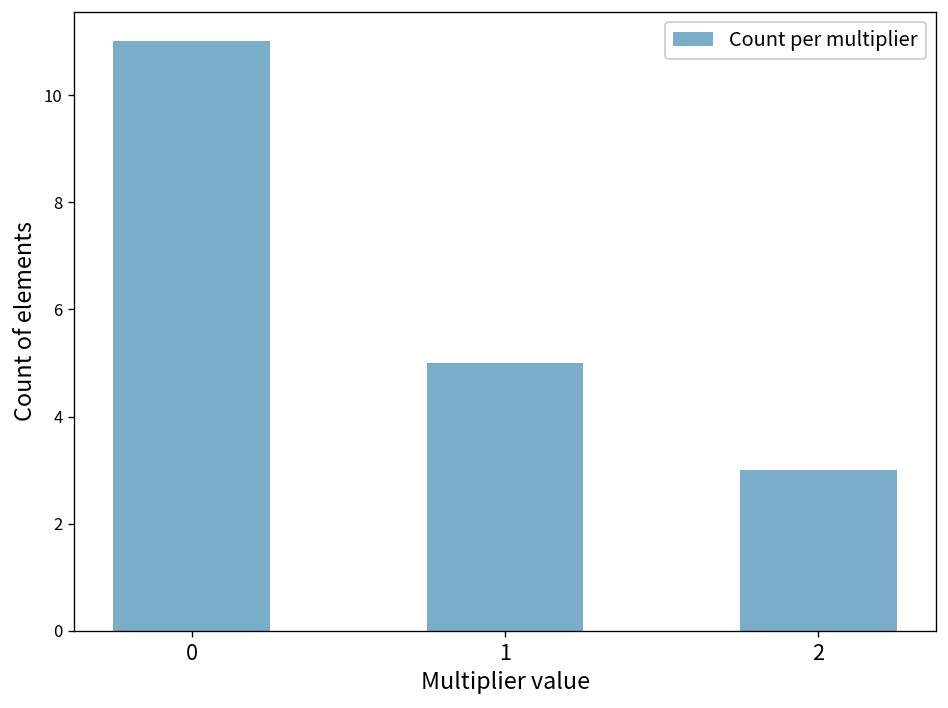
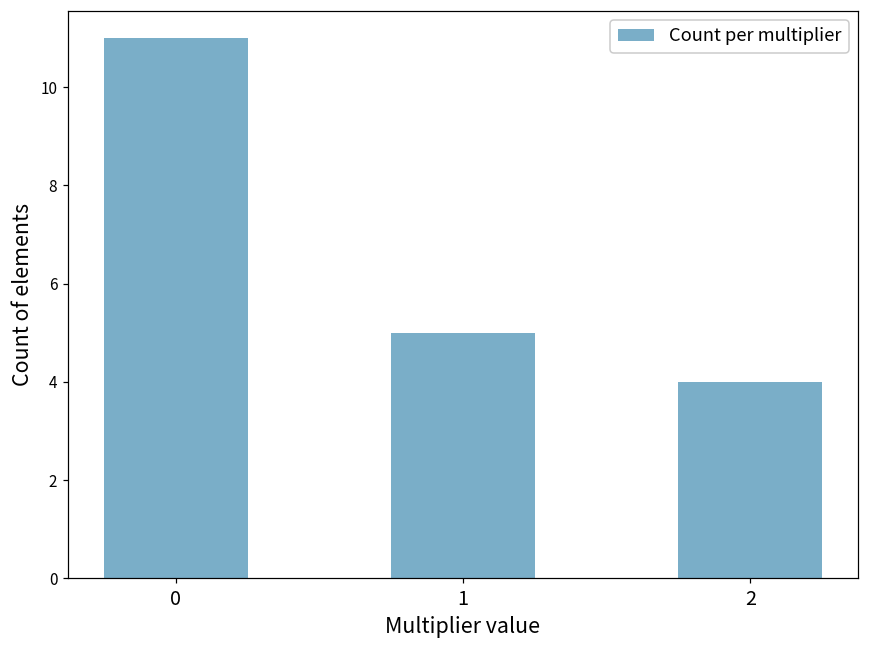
2: 3 -> 4
